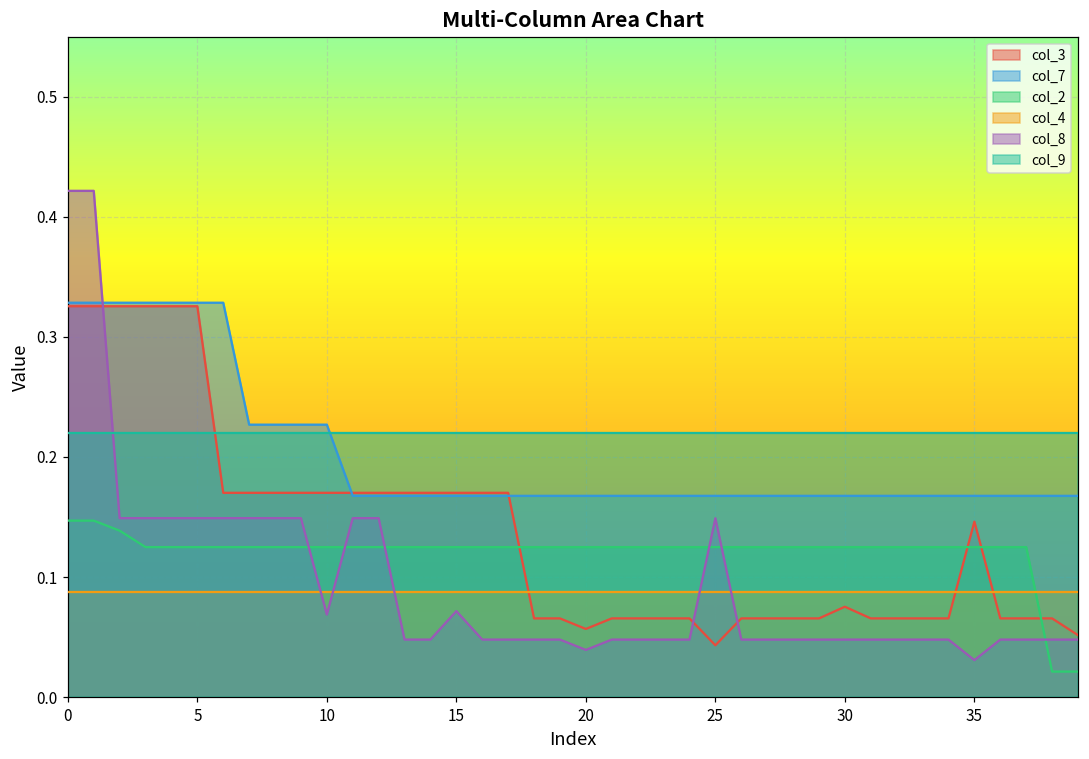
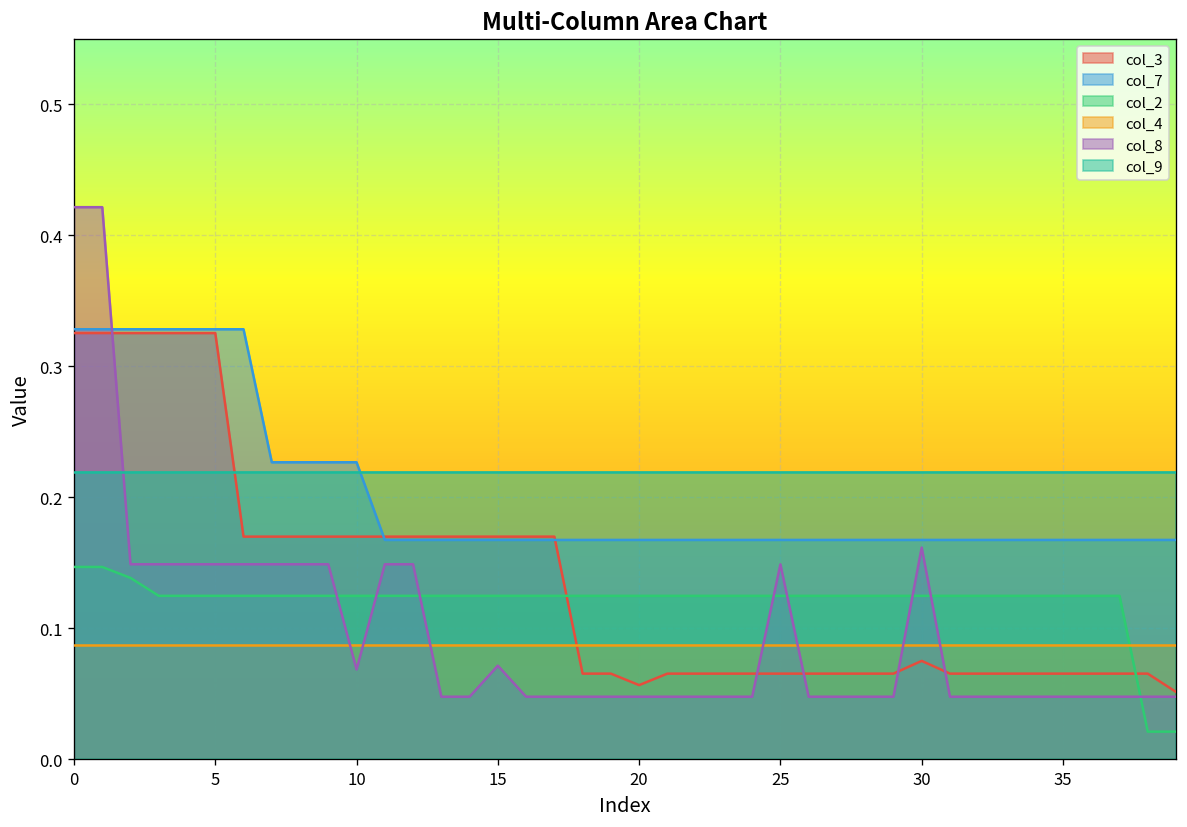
col_8, 20: 0.039 -> 0.048
col_3, 25: 0.043 -> 0.066
col_8, 30: 0.048 -> 0.162
col_3, 35: 0.146 -> 0.066
col_8, 35: 0.031 -> 0.048
